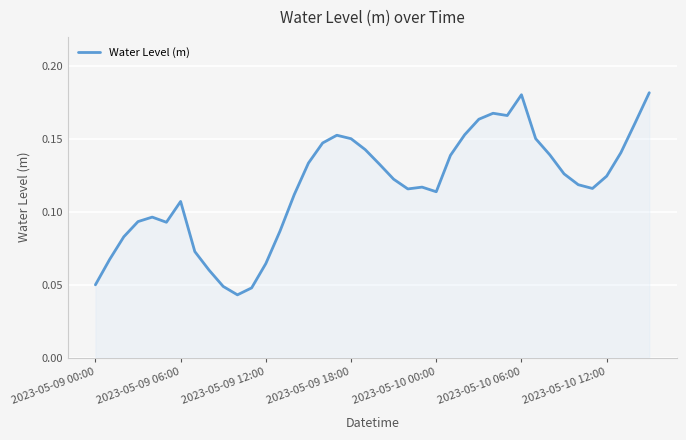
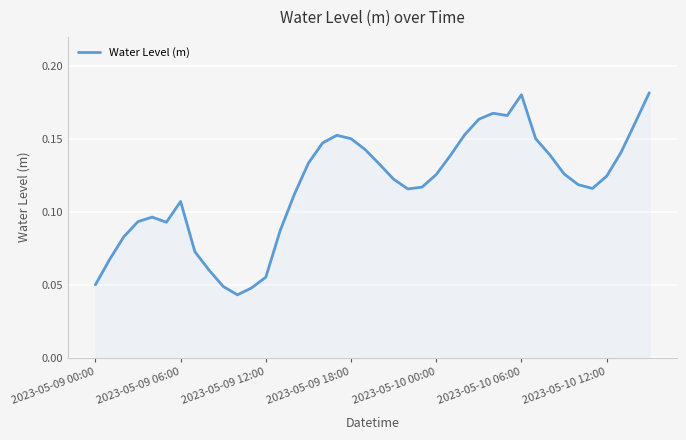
2023-05-09 12:00: 0.064 -> 0.055
2023-05-10 00:00: 0.114 -> 0.126
